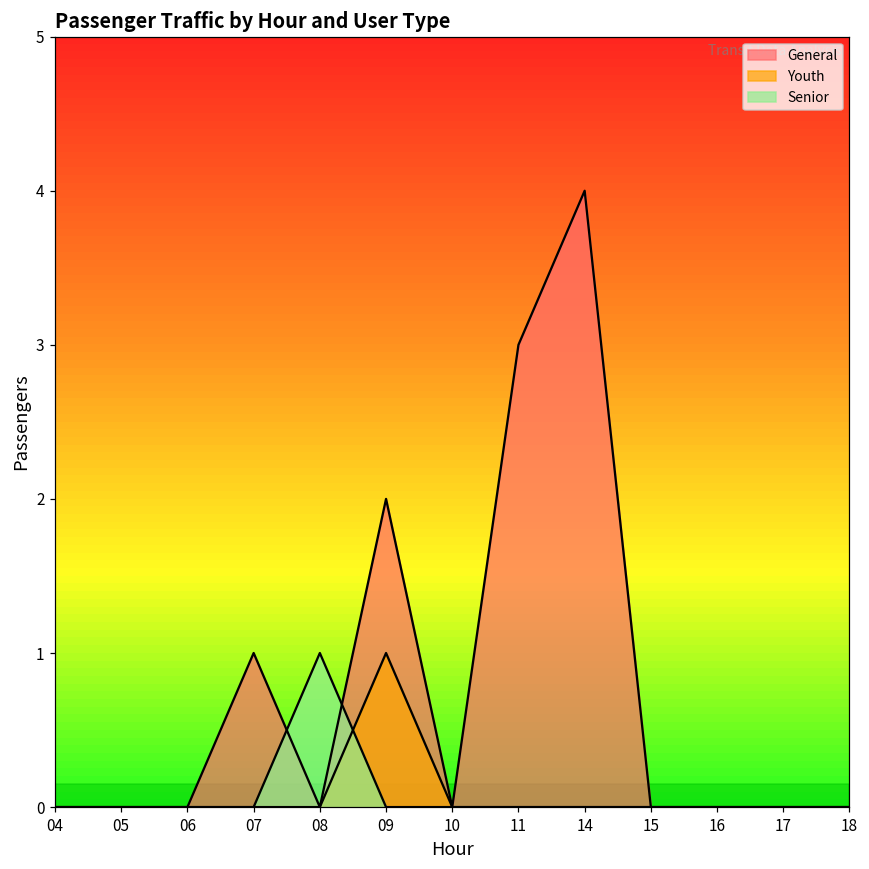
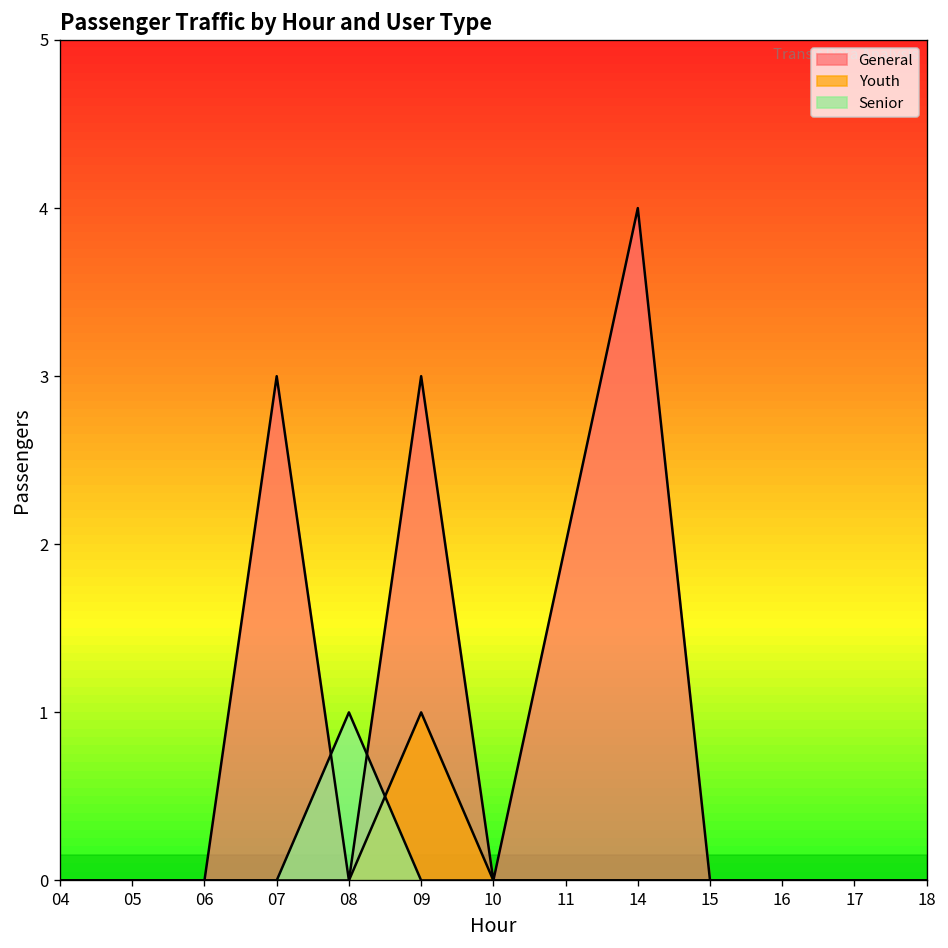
General, 07: 1 -> 3
General, 09: 2 -> 3
General, 11: 3 -> 2
